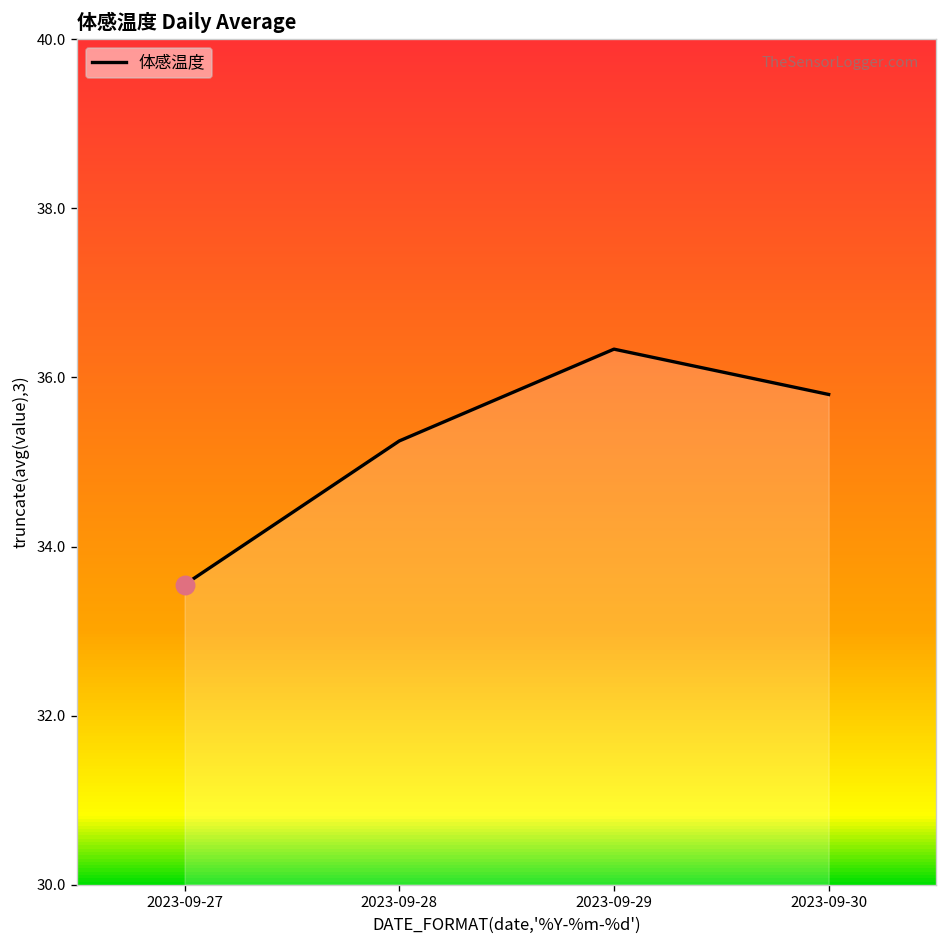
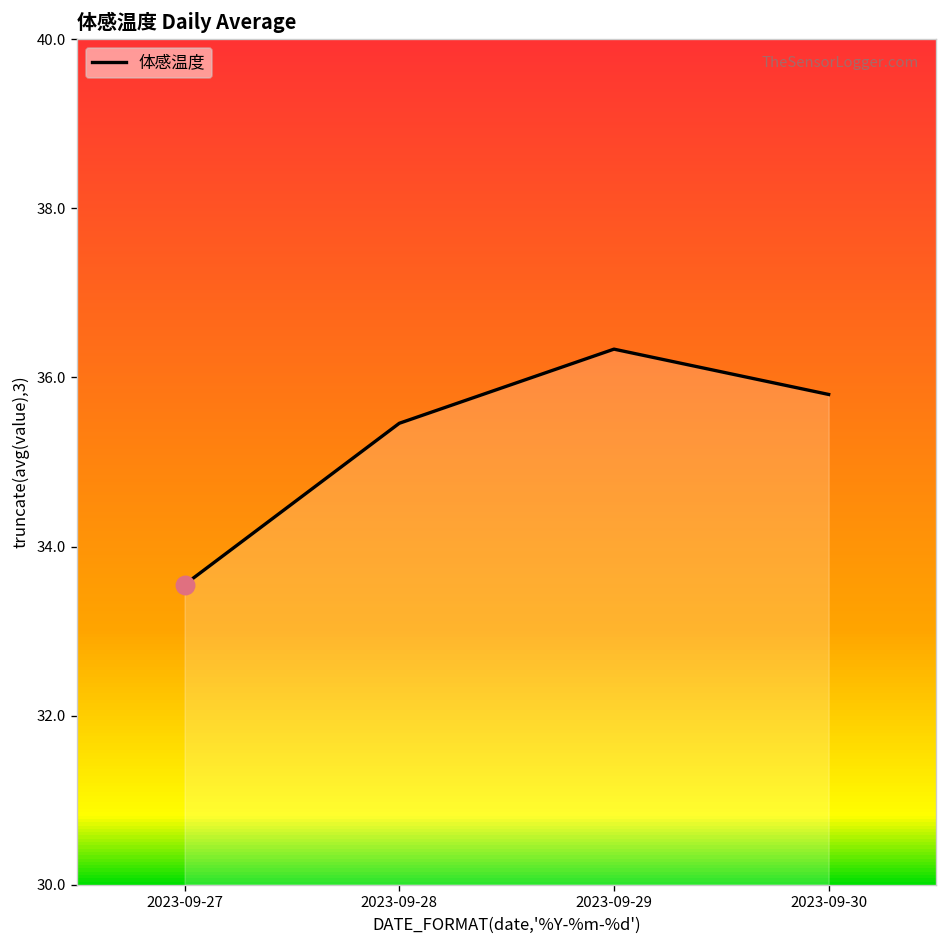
体感温度, 2023-09-28: 35.2 -> 35.5
